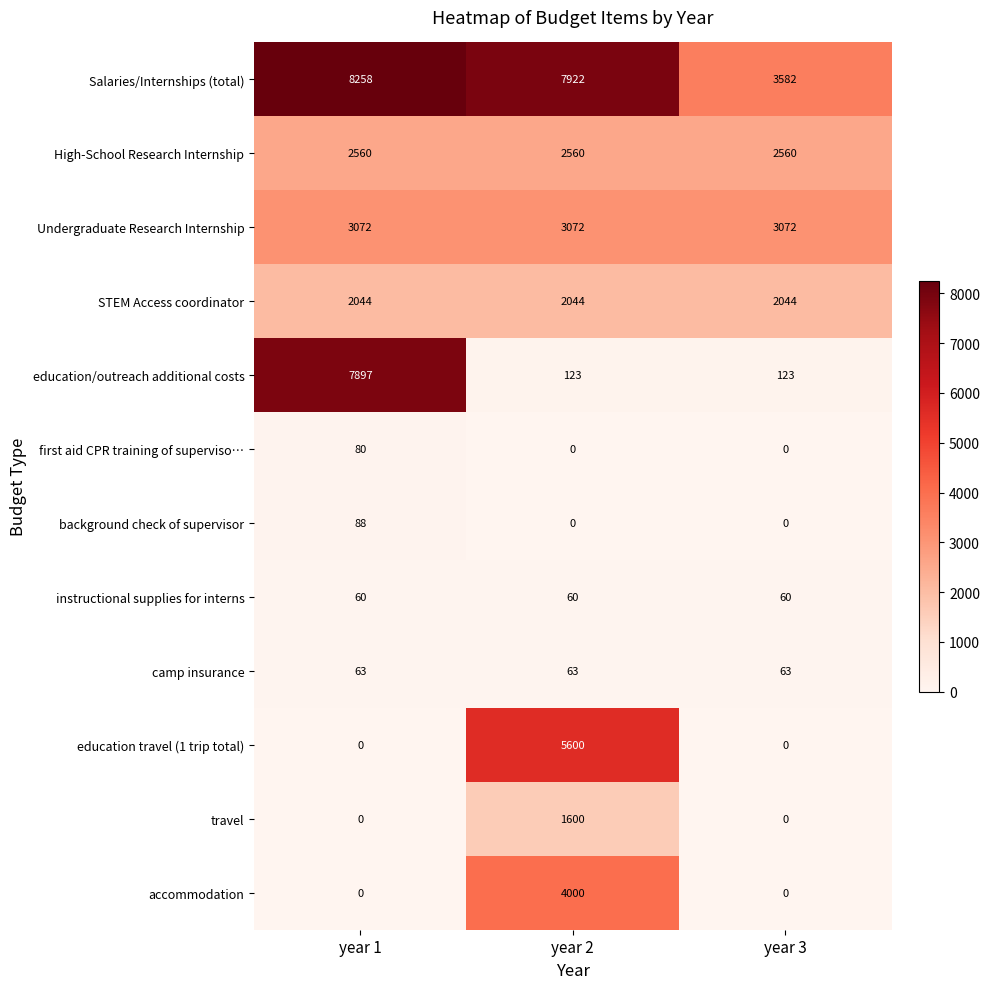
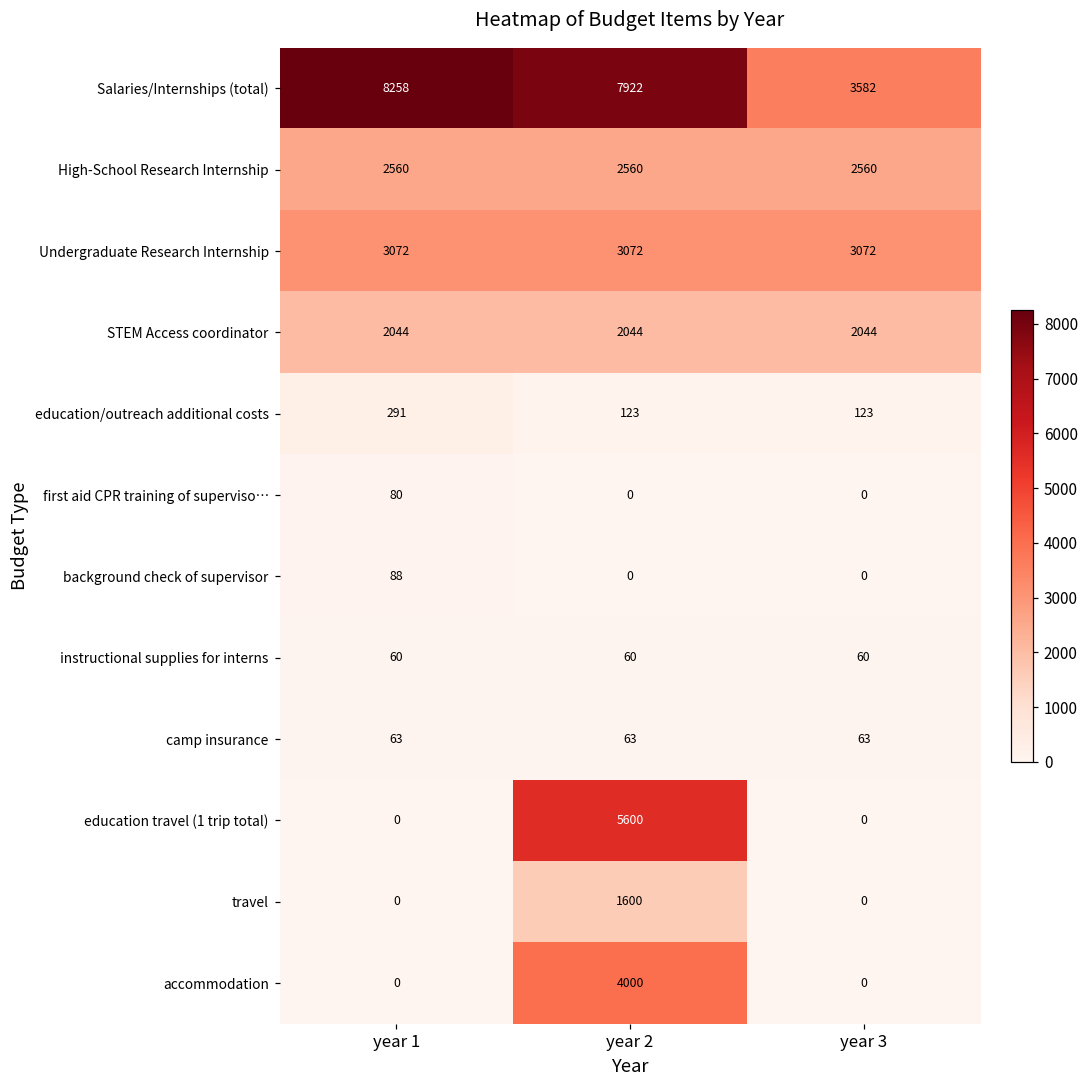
education/outreach additional costs, year 1: 7897 -> 291
